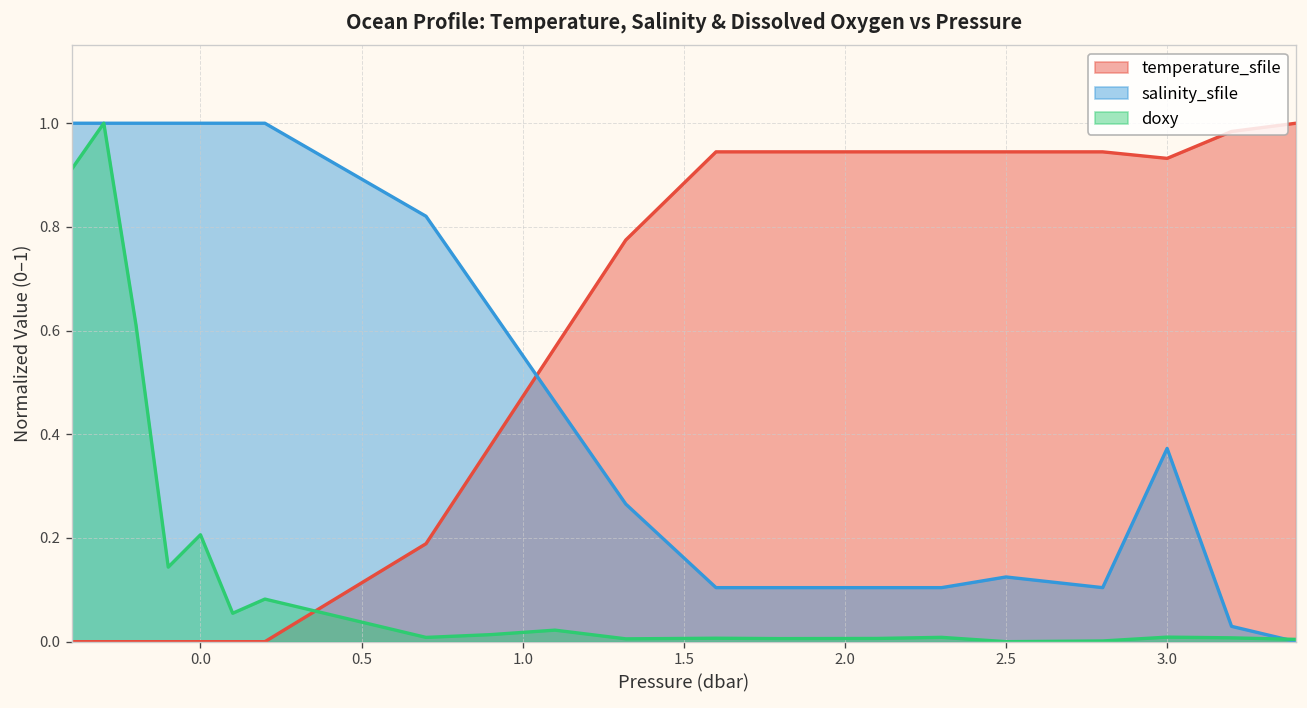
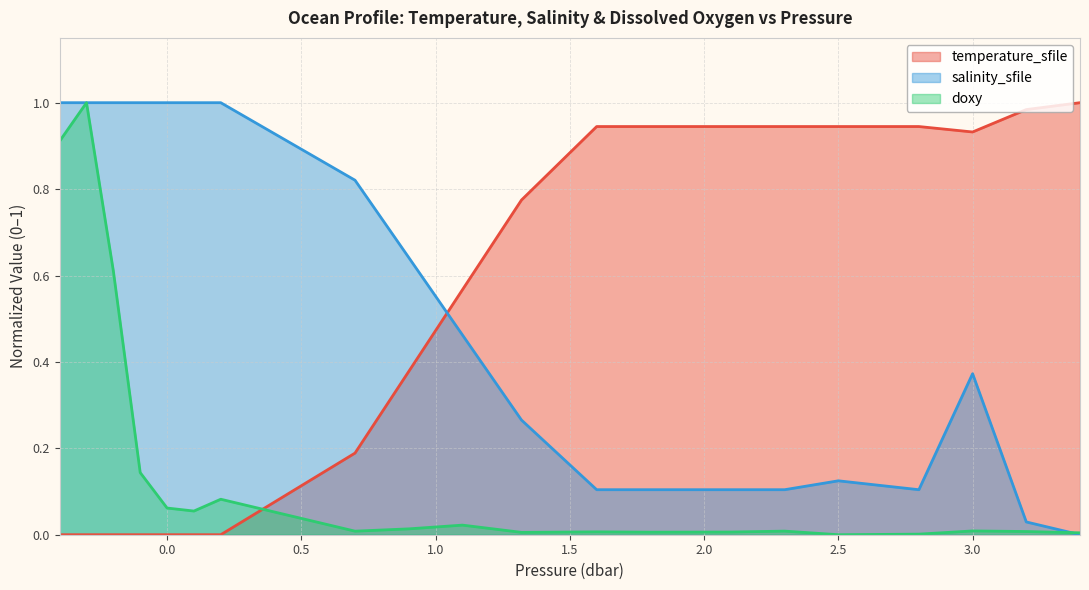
doxy, 0.0: 0.21 -> 0.06
